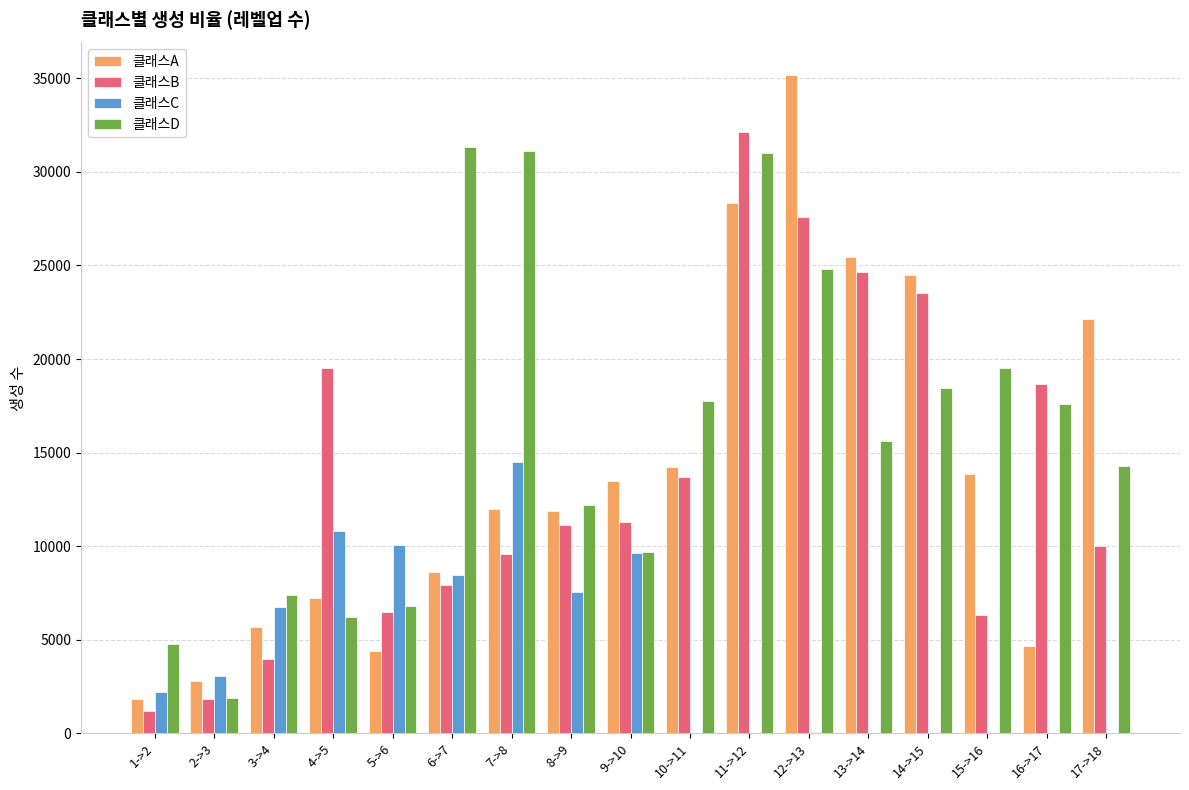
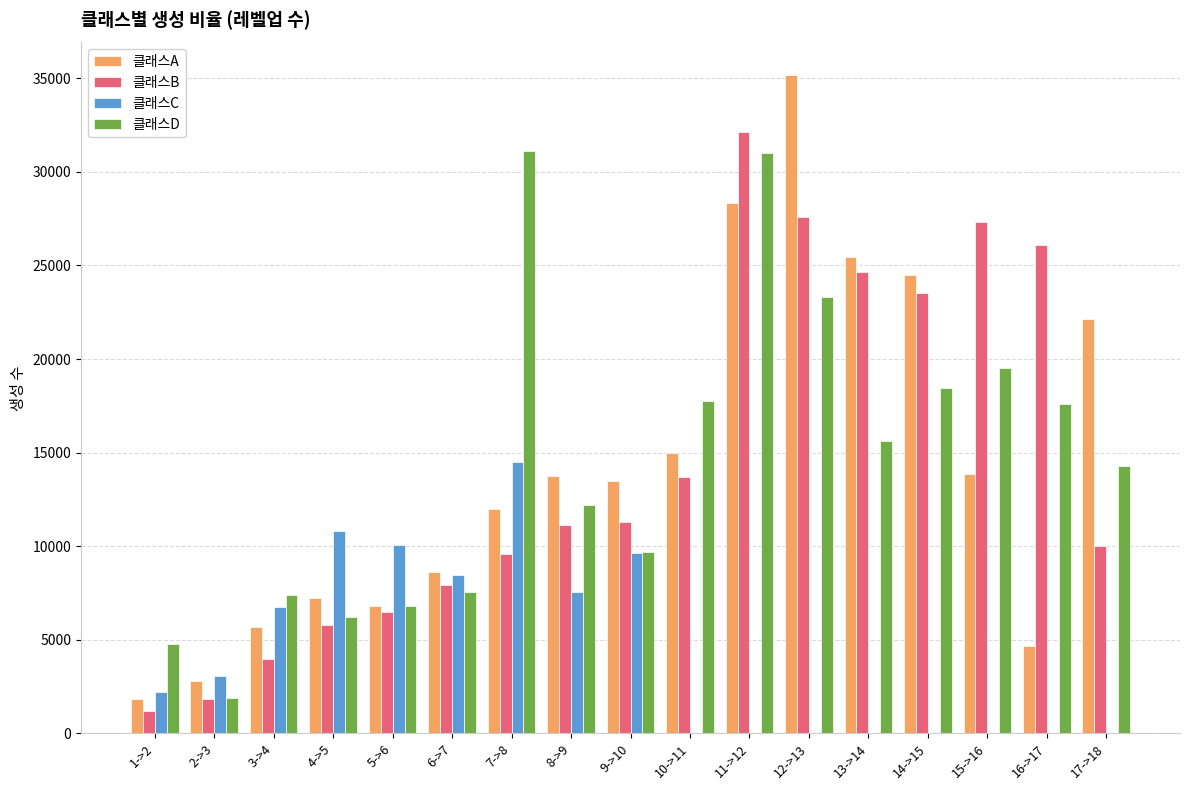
클래스B, 4->5: 19500 -> 5800
클래스A, 5->6: 4400 -> 6800
클래스D, 6->7: 31300 -> 7500
클래스A, 8->9: 11900 -> 13800
클래스A, 10->11: 14200 -> 15000
클래스D, 12->13: 24800 -> 23300
클래스B, 15->16: 6300 -> 27300
클래스B, 16->17: 18700 -> 26100
